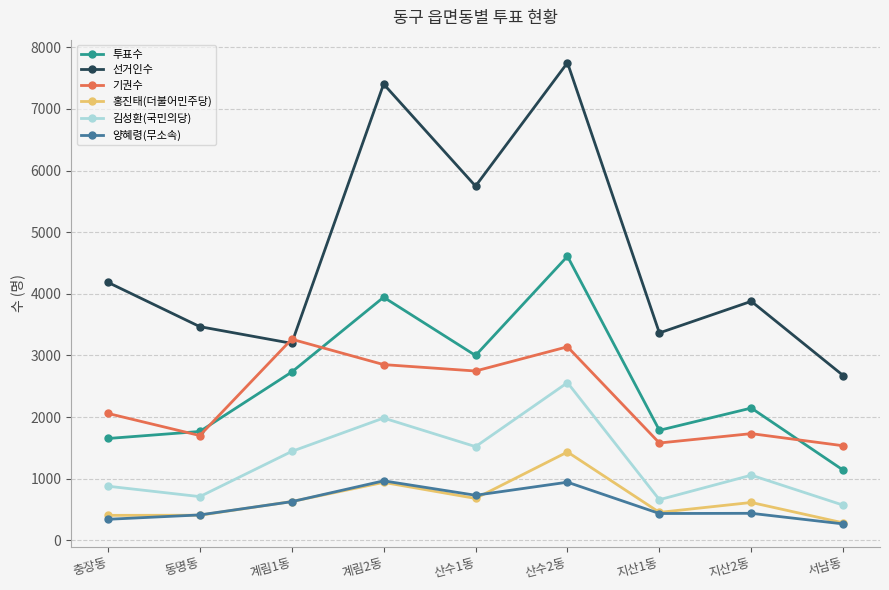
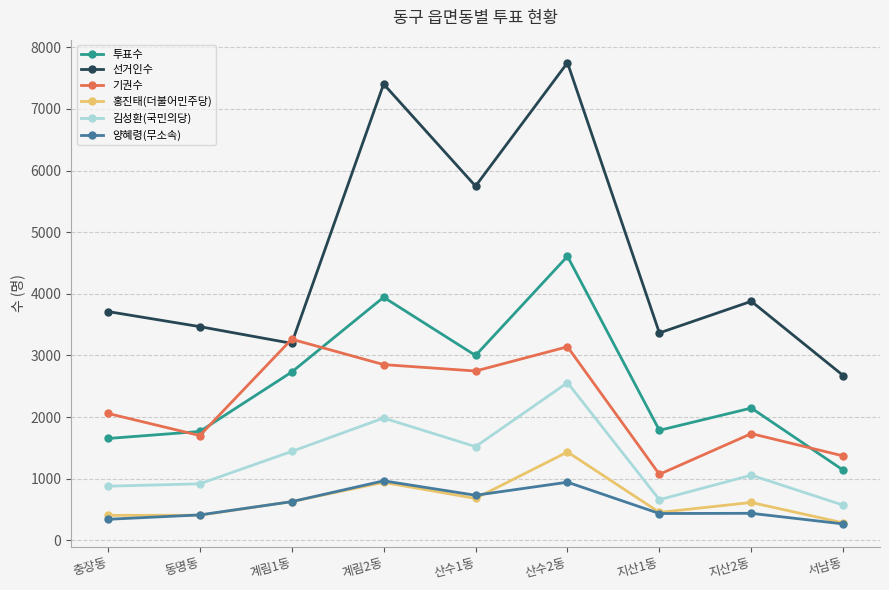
선거인수, 충장동: 4200 -> 3700
김성환(국민의당), 동명동: 700 -> 900
기권수, 지산1동: 1600 -> 1100
기권수, 서남동: 1500 -> 1400
